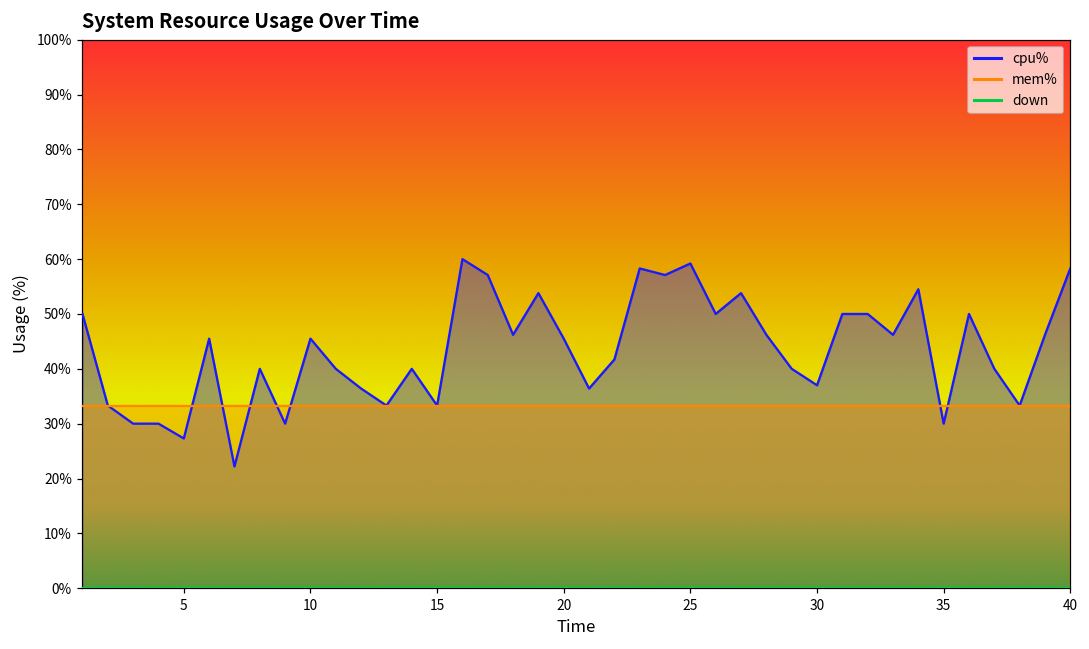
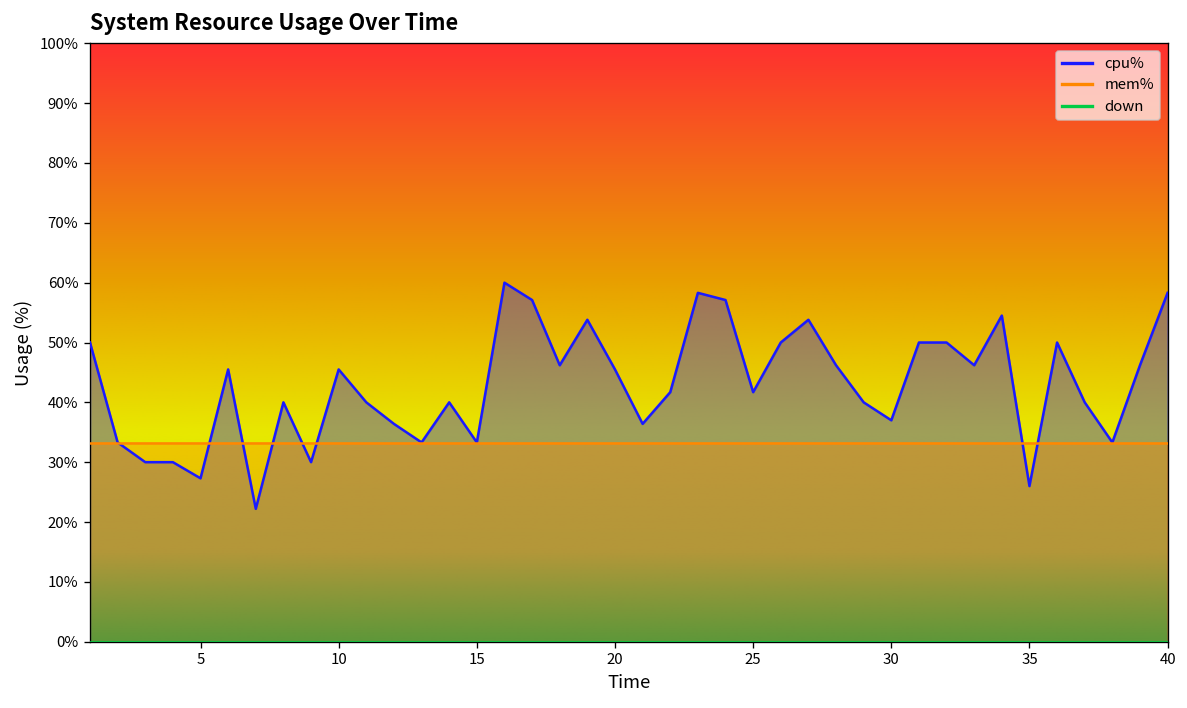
cpu%, 25: 59% -> 42%
cpu%, 35: 30% -> 26%
